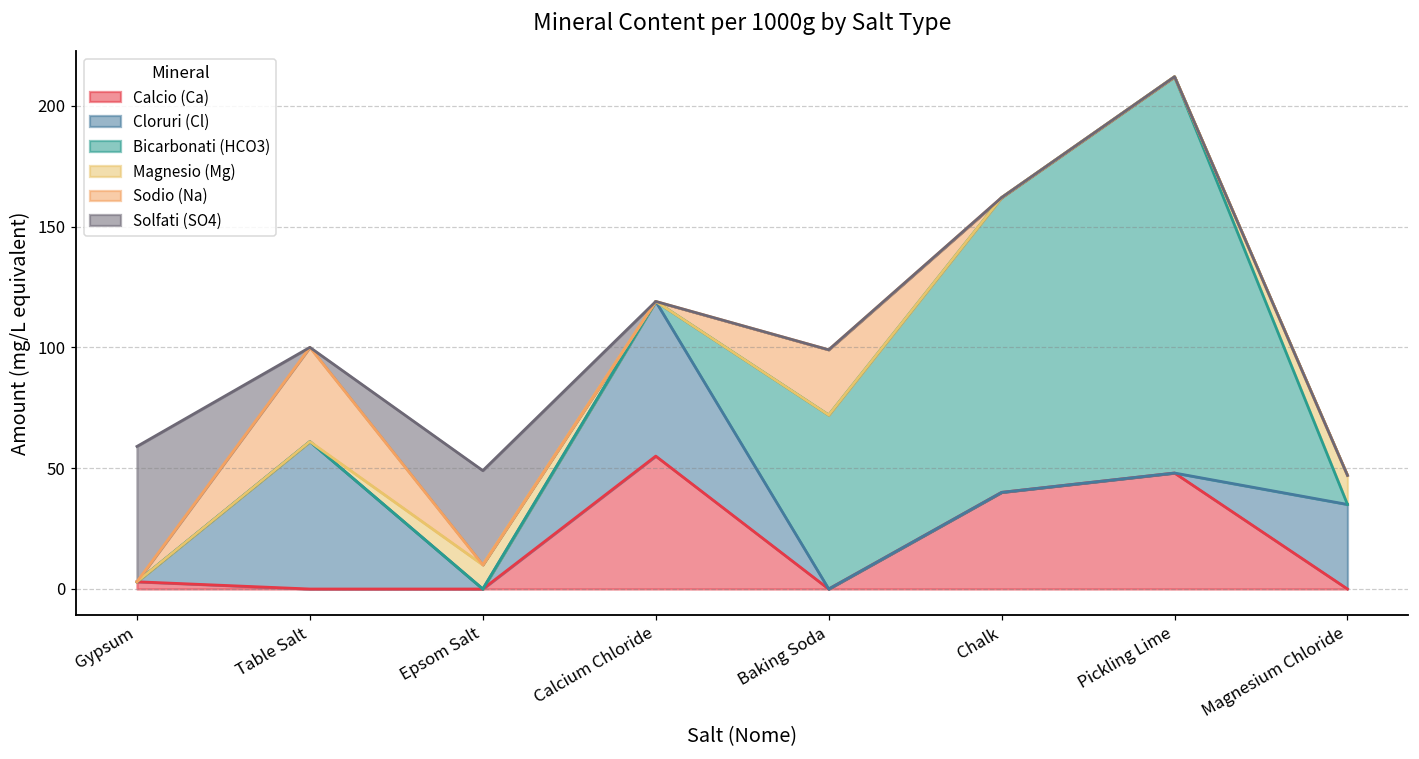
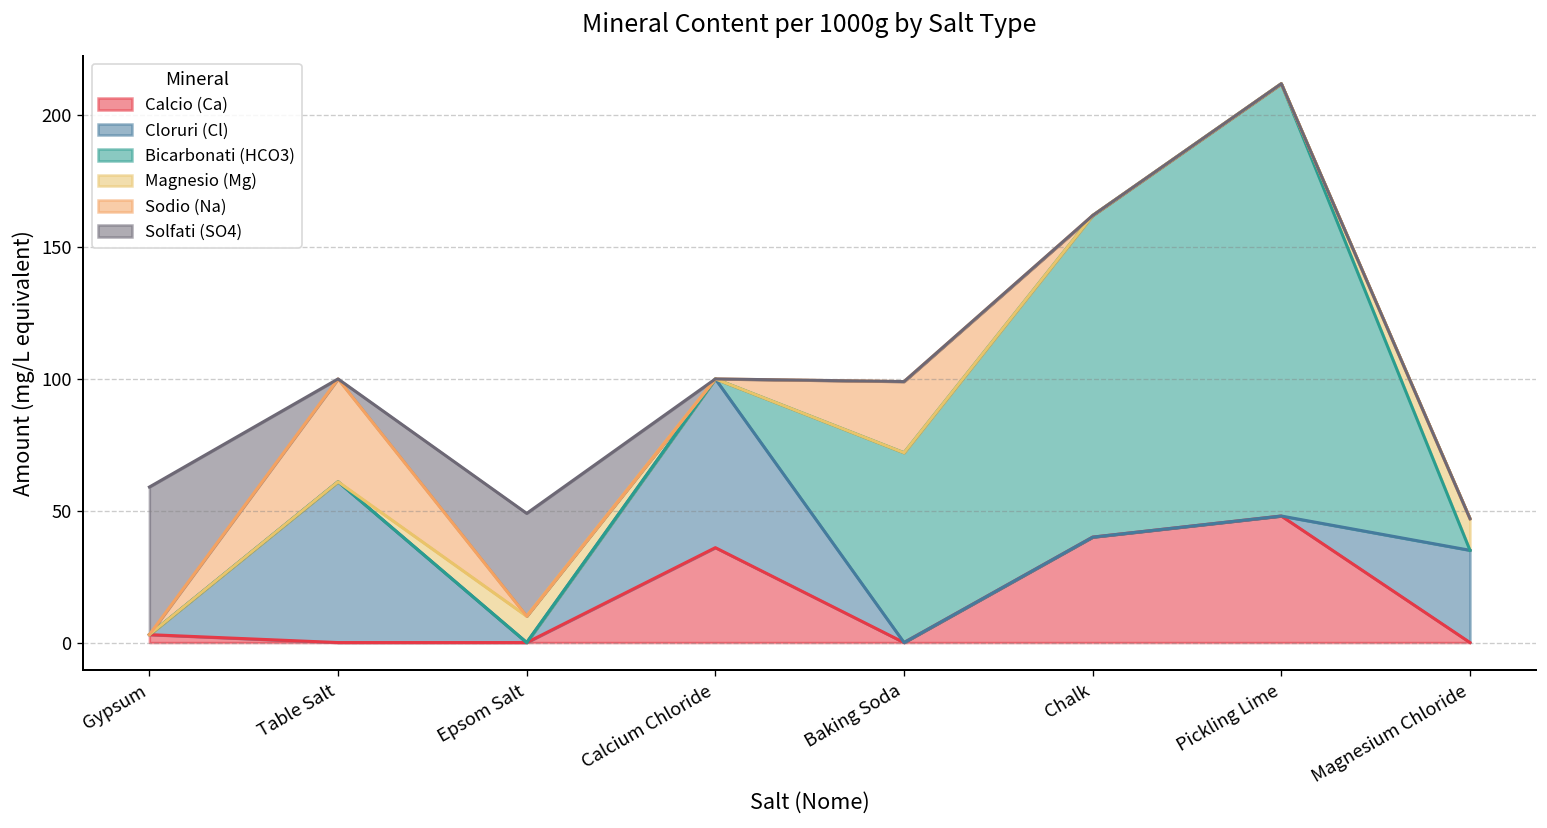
Calcio (Ca), Calcium Chloride: 55 -> 36
